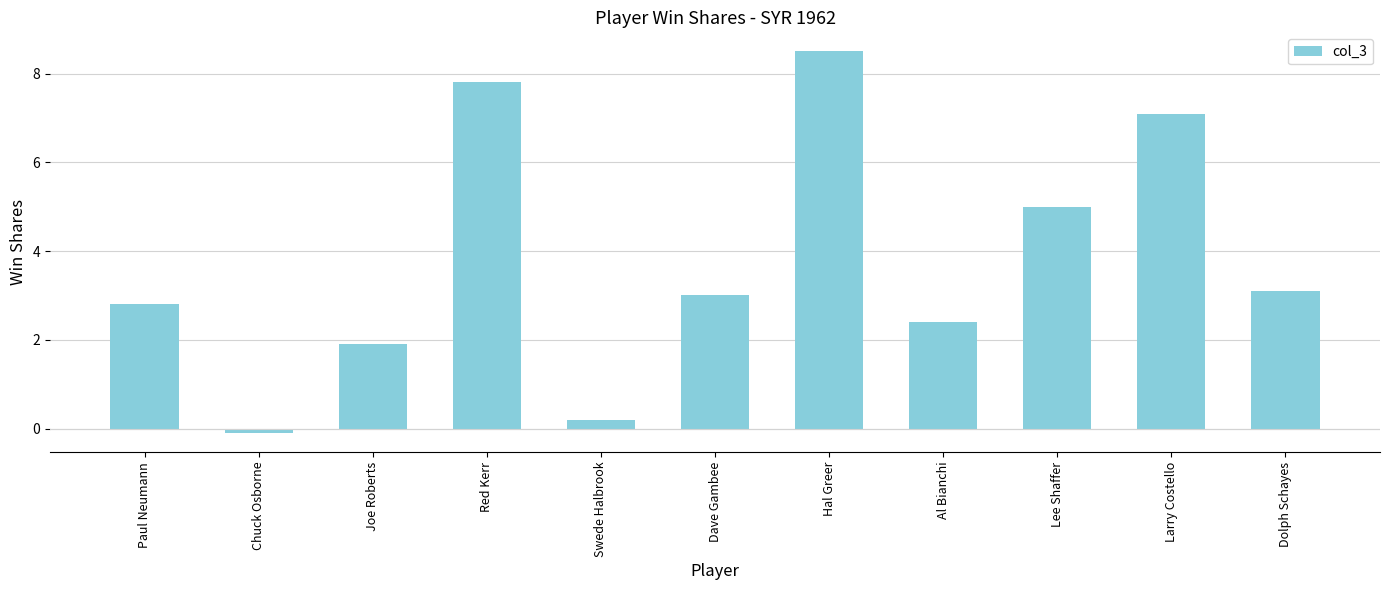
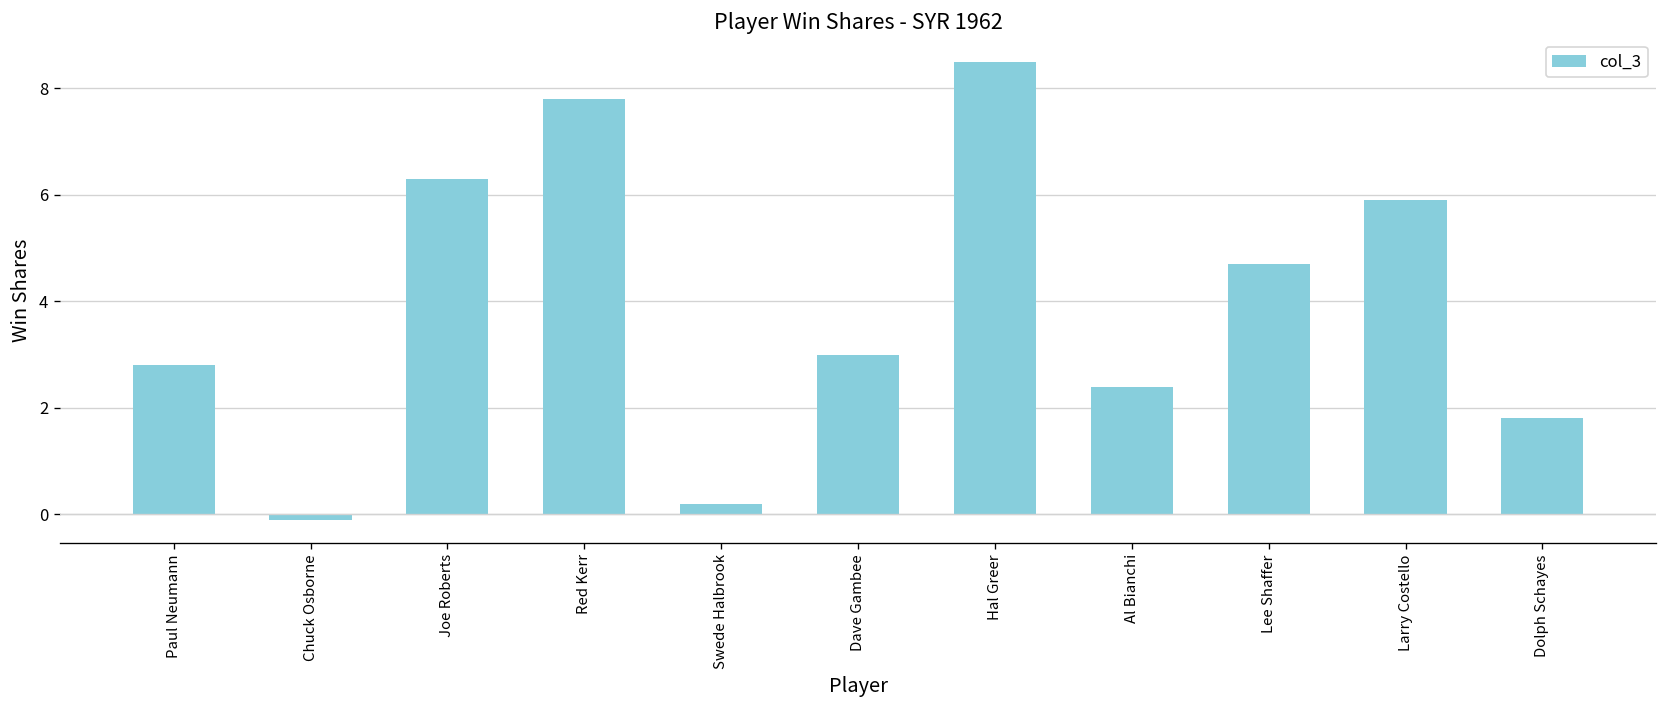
Joe Roberts: 1.9 -> 6.3
Lee Shaffer: 5.0 -> 4.7
Larry Costello: 7.1 -> 5.9
Dolph Schayes: 3.1 -> 1.8
